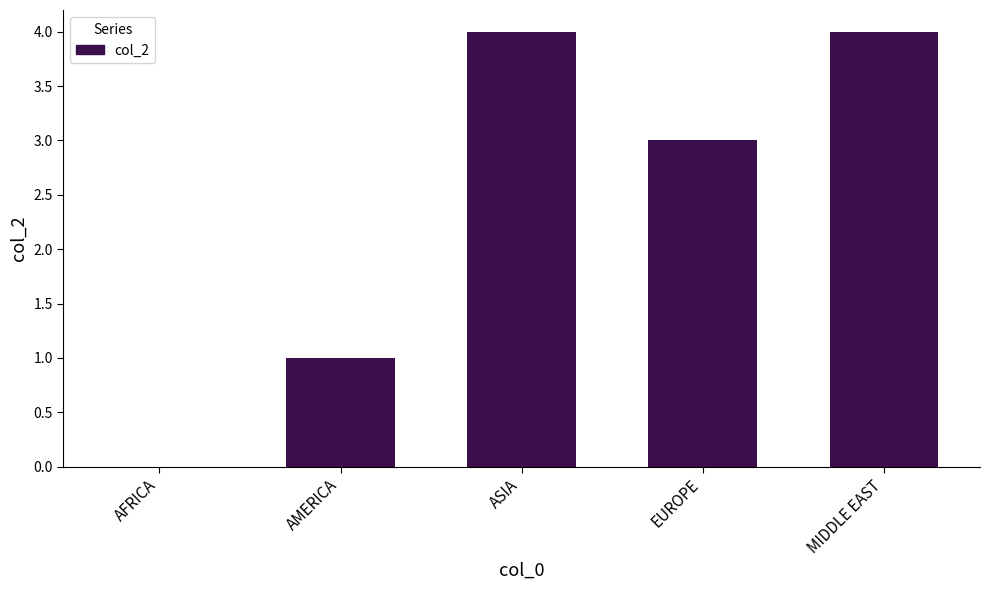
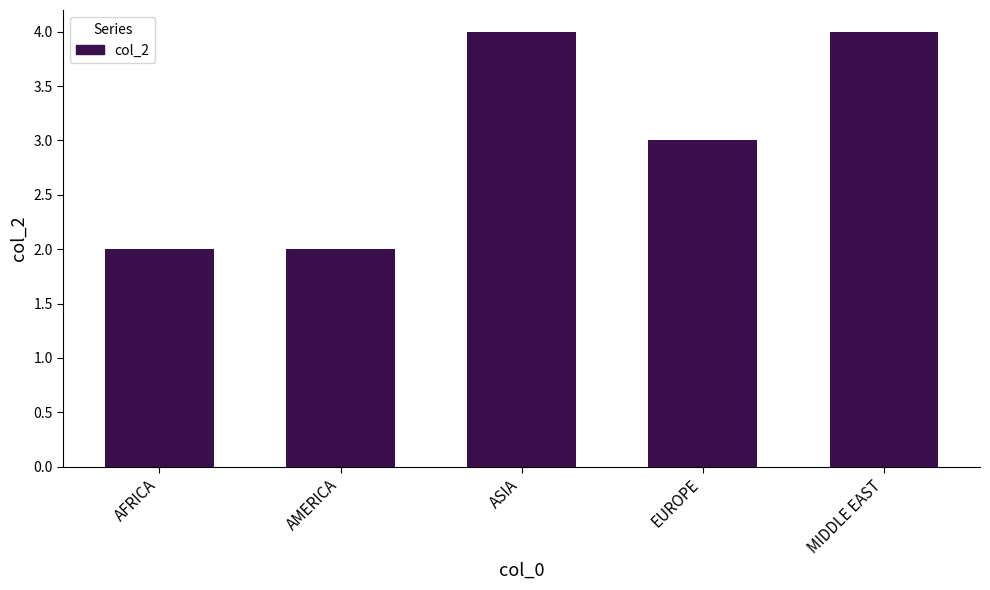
AFRICA: 0 -> 2
AMERICA: 1 -> 2
